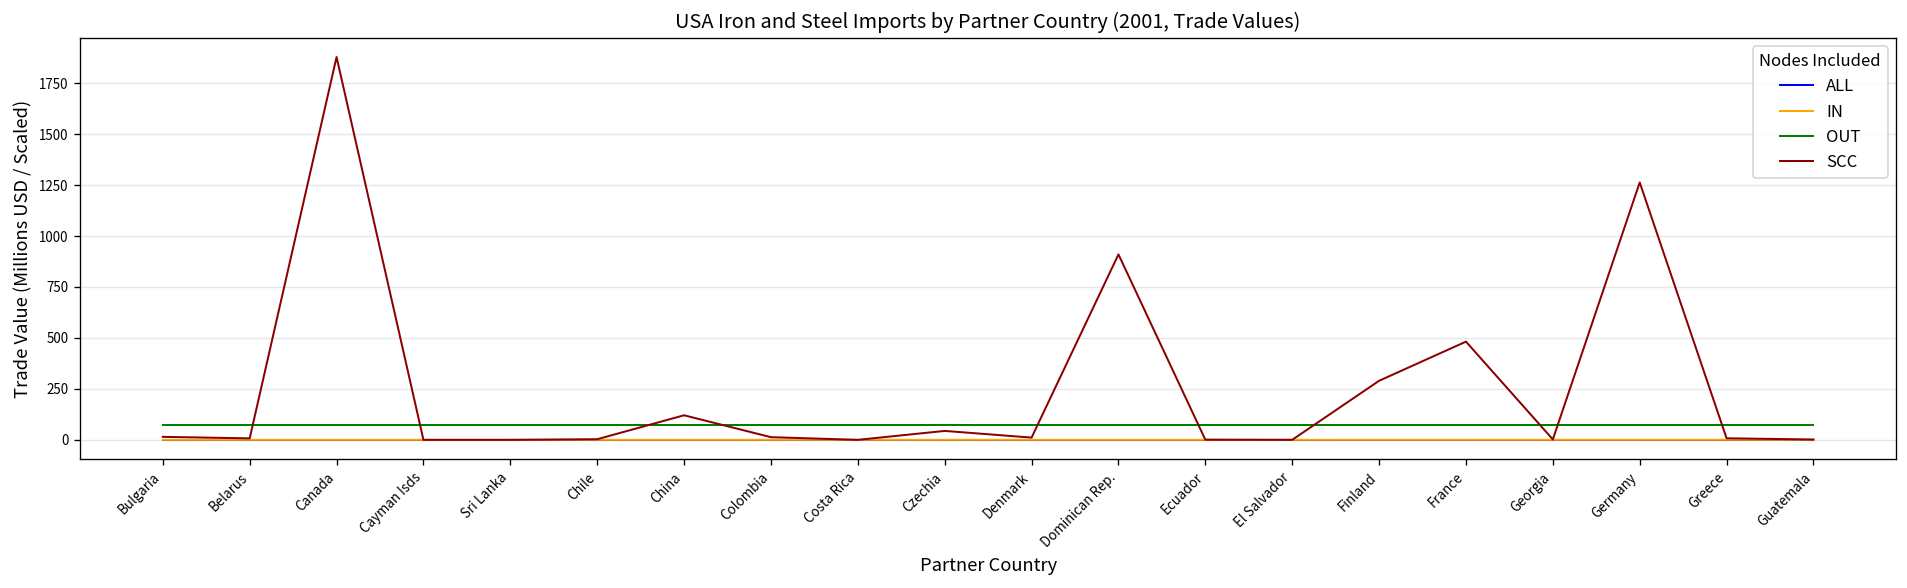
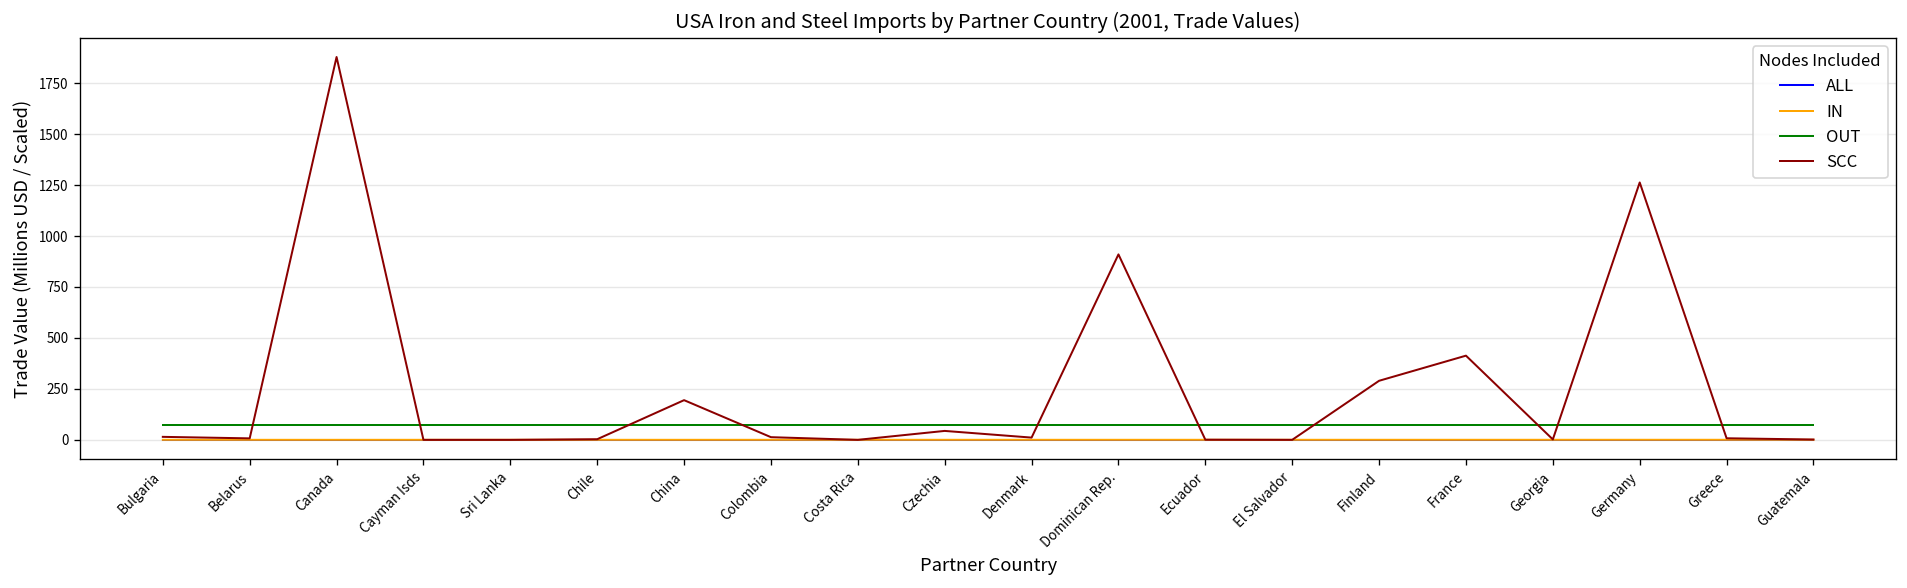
SCC, China: 120 -> 190
SCC, France: 480 -> 410
